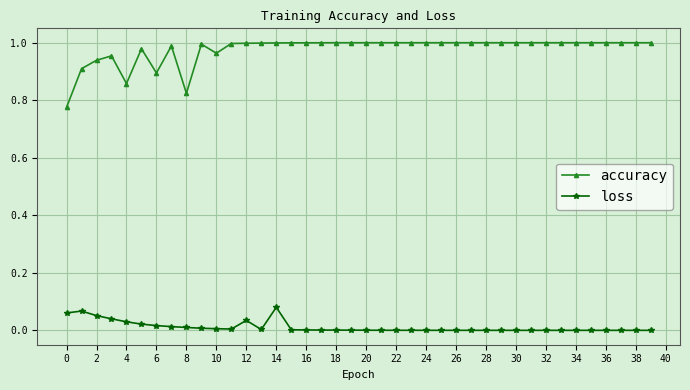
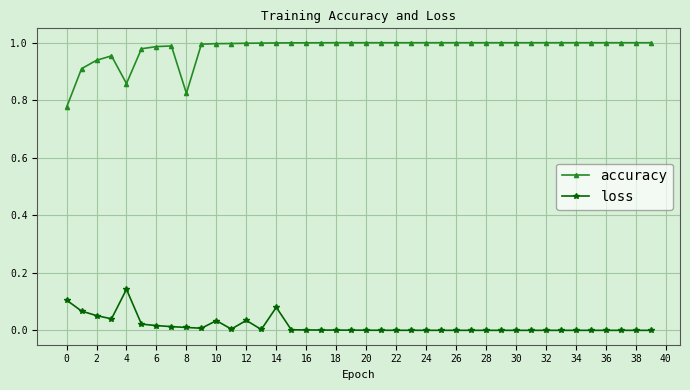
loss, 0: 0.06 -> 0.11
loss, 4: 0.03 -> 0.14
accuracy, 6: 0.89 -> 0.99
accuracy, 10: 0.96 -> 1.00
loss, 10: 0.01 -> 0.03
